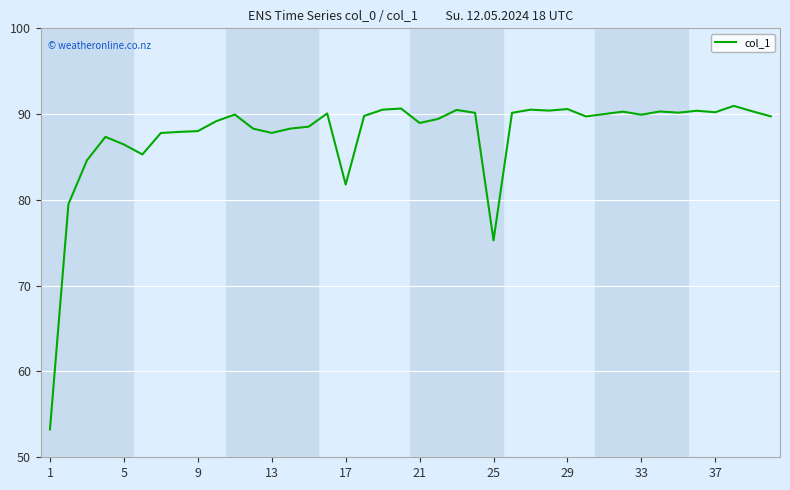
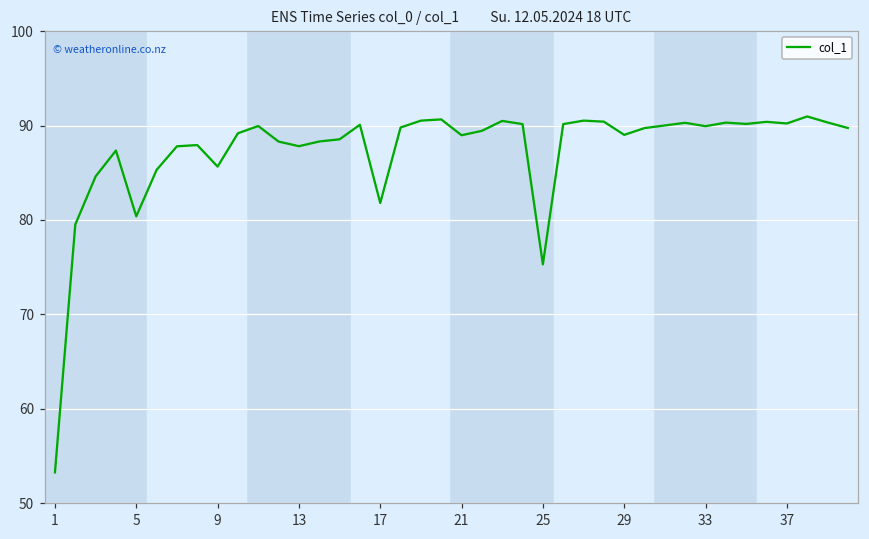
5: 86 -> 80
9: 88 -> 86
29: 91 -> 89
